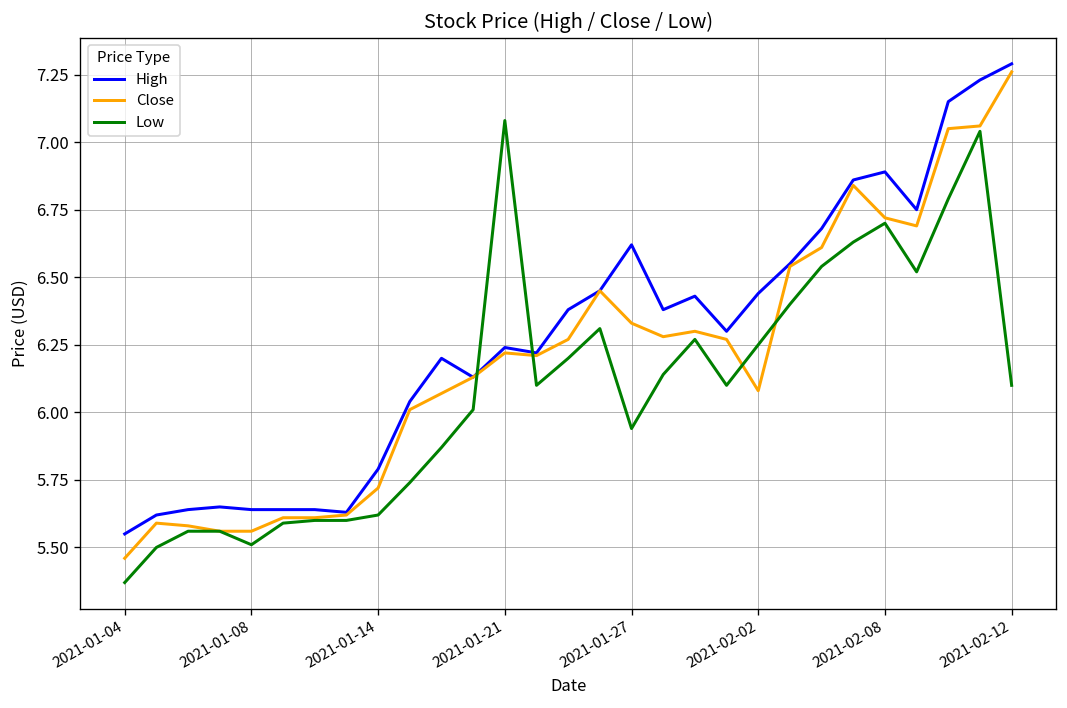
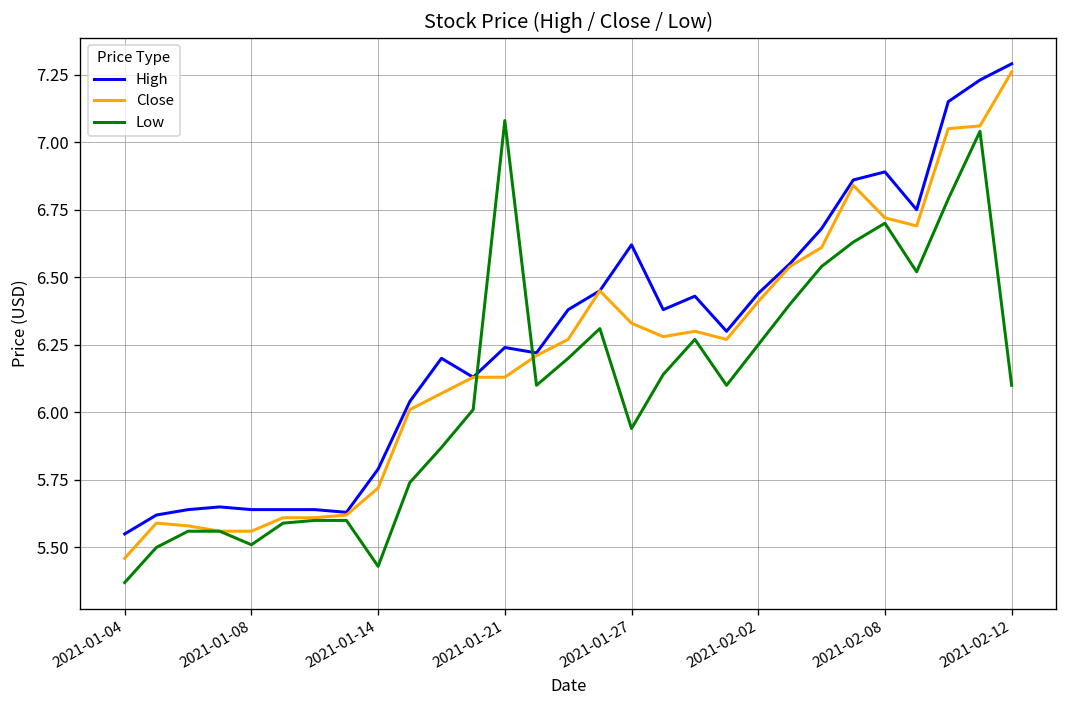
Low, 2021-01-14: 5.62 -> 5.43
Close, 2021-01-21: 6.22 -> 6.13
Close, 2021-02-02: 6.08 -> 6.41
